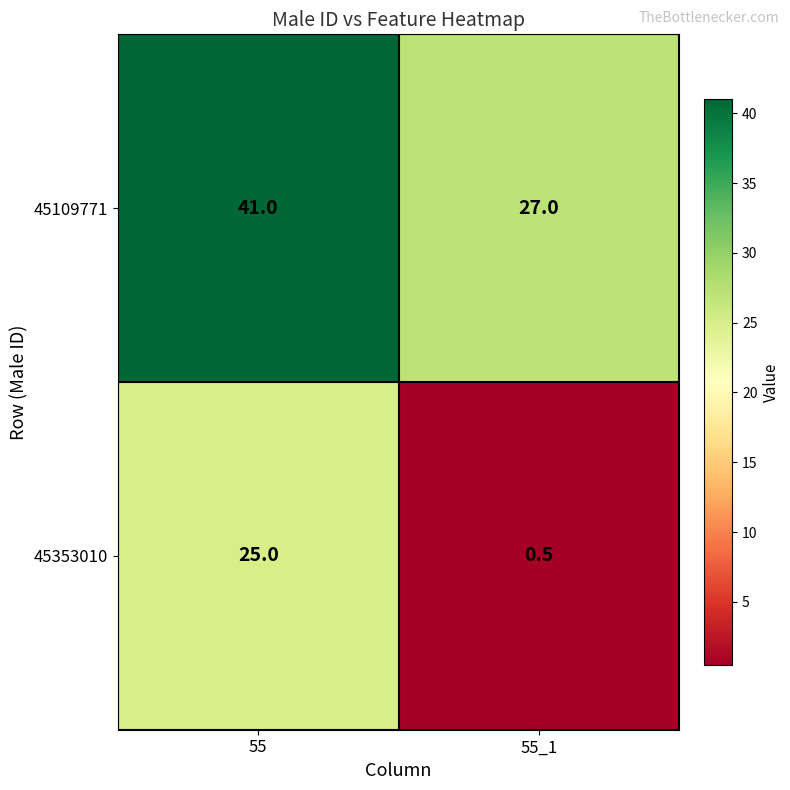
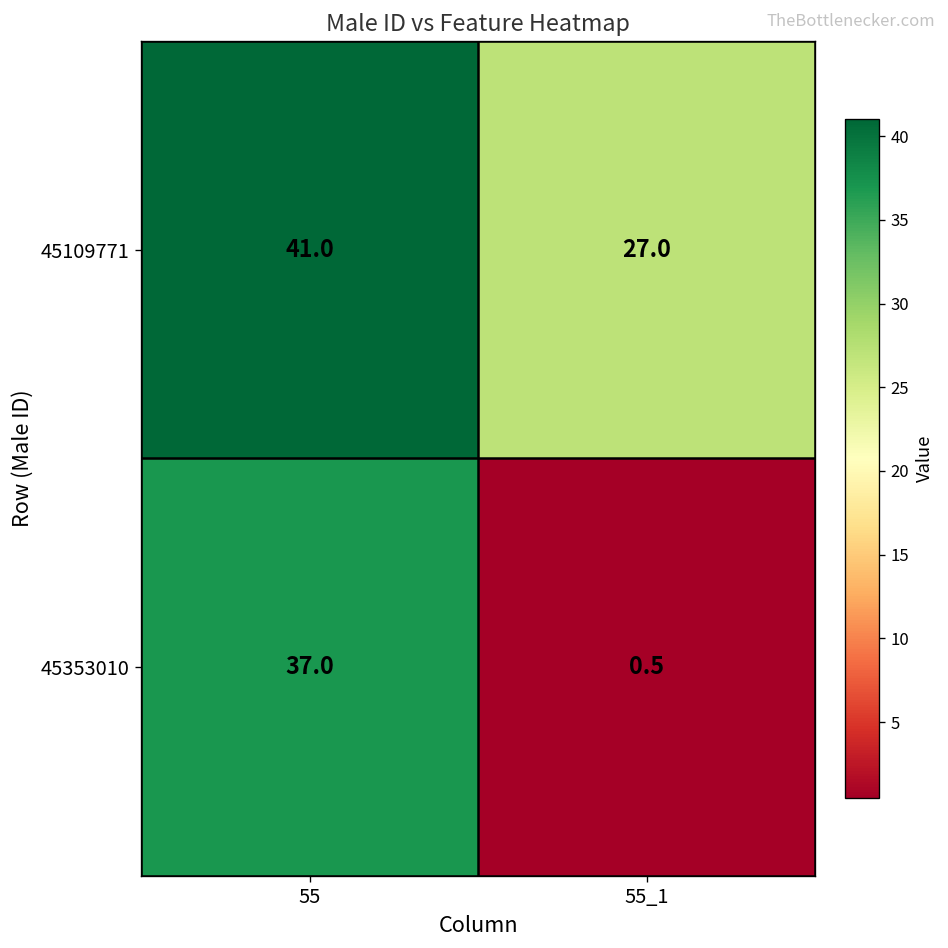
45353010, 55: 25.0 -> 37.0
